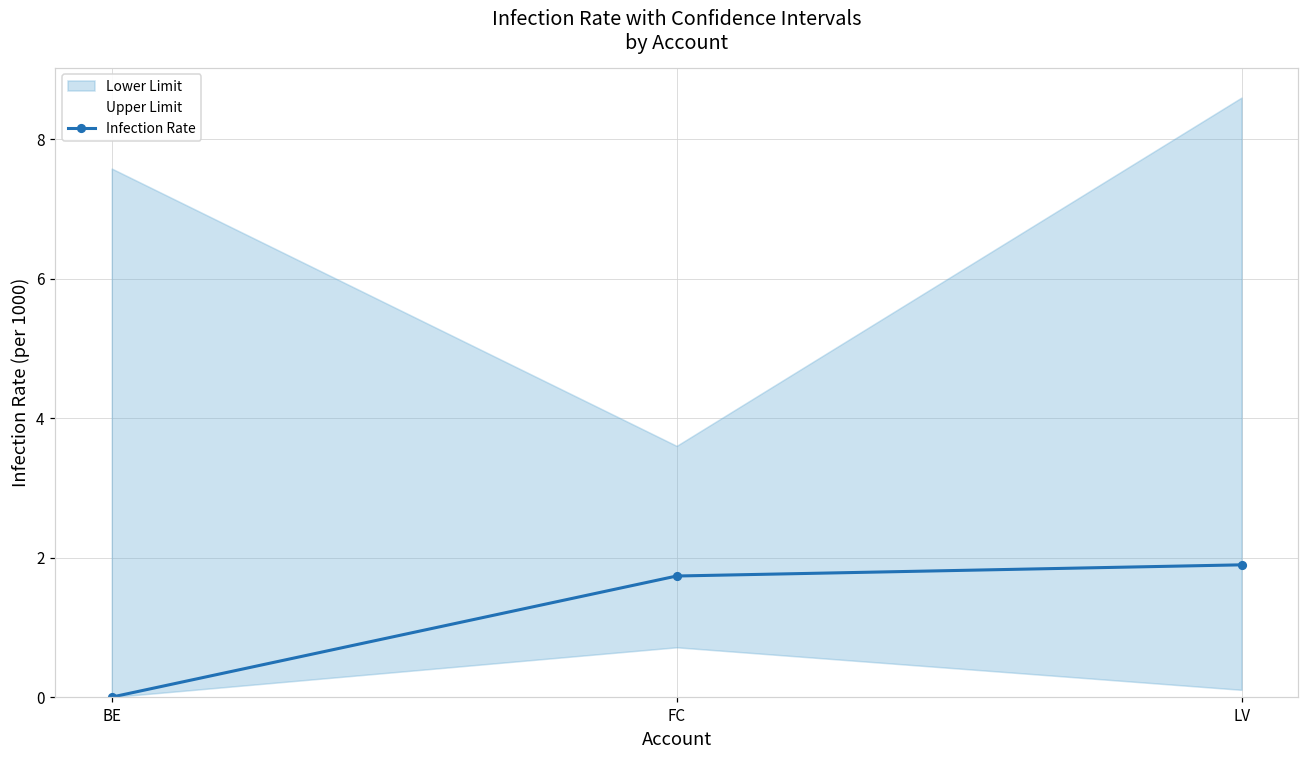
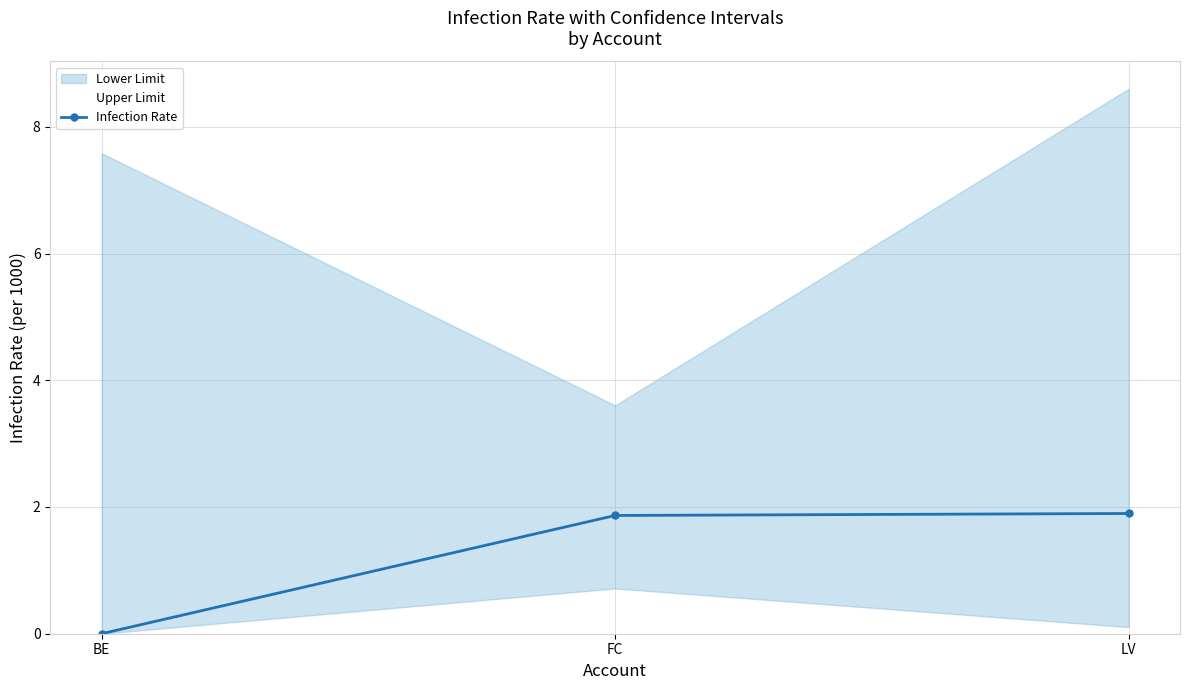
Infection Rate, FC: 1.7 -> 1.9
